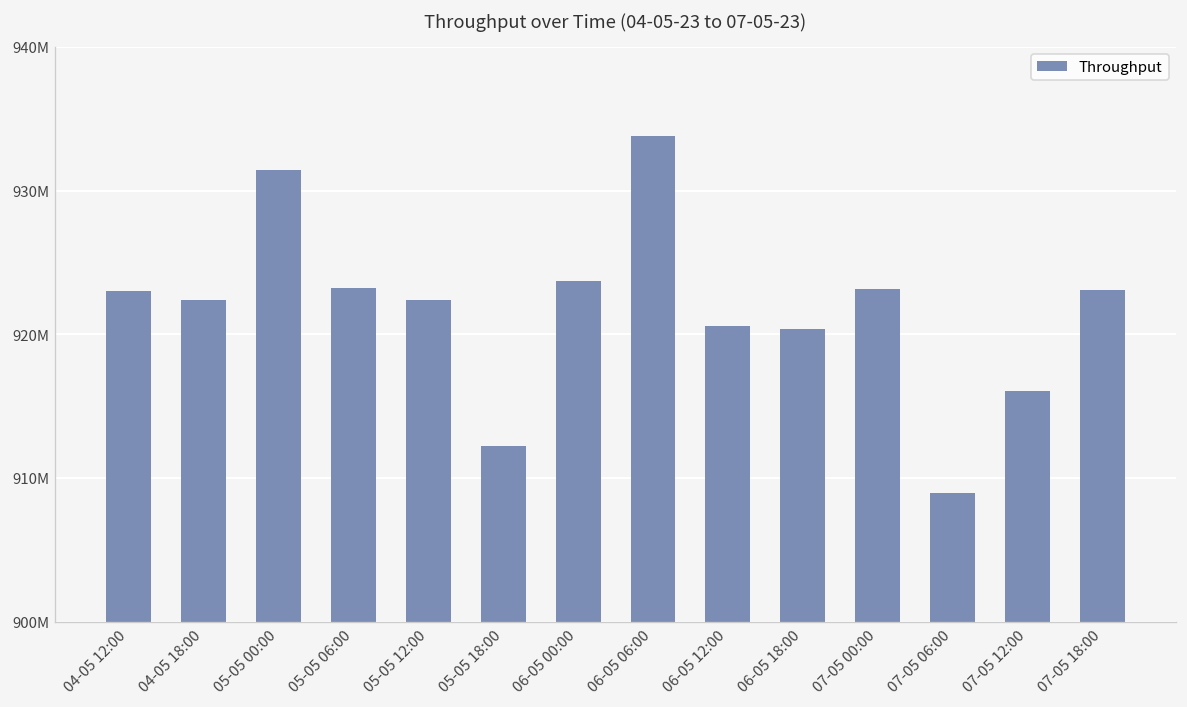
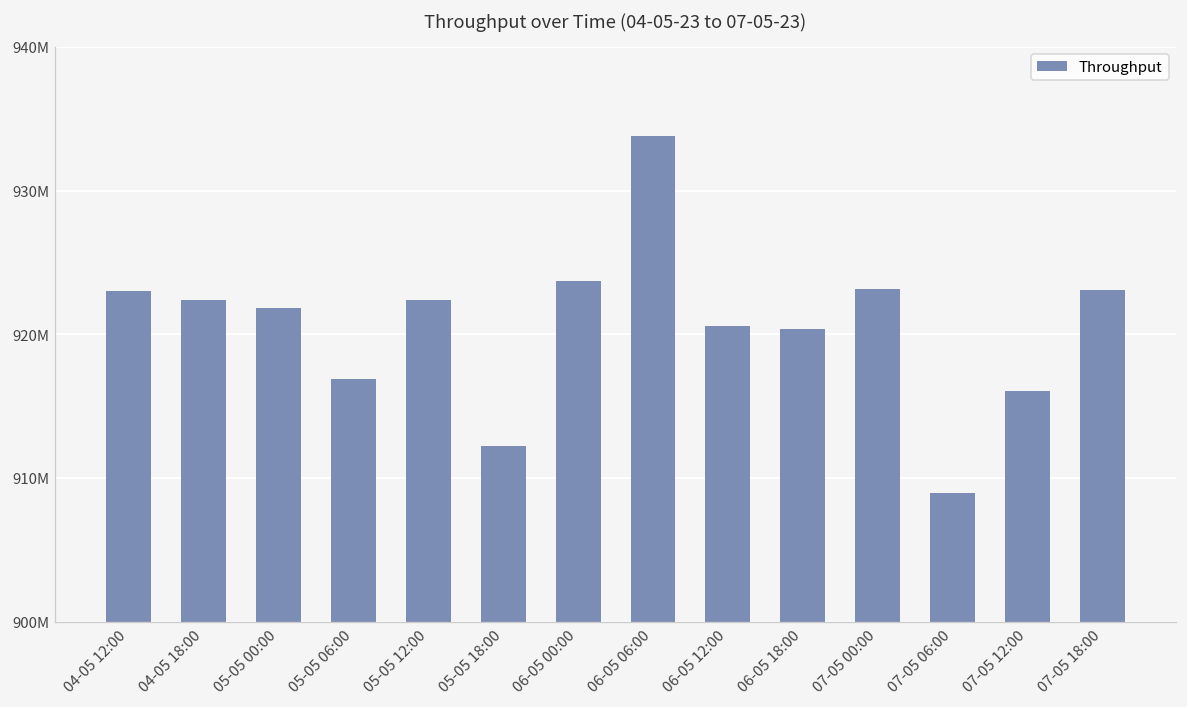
05-05 00:00: 931400000 -> 921800000
05-05 06:00: 923200000 -> 916900000
